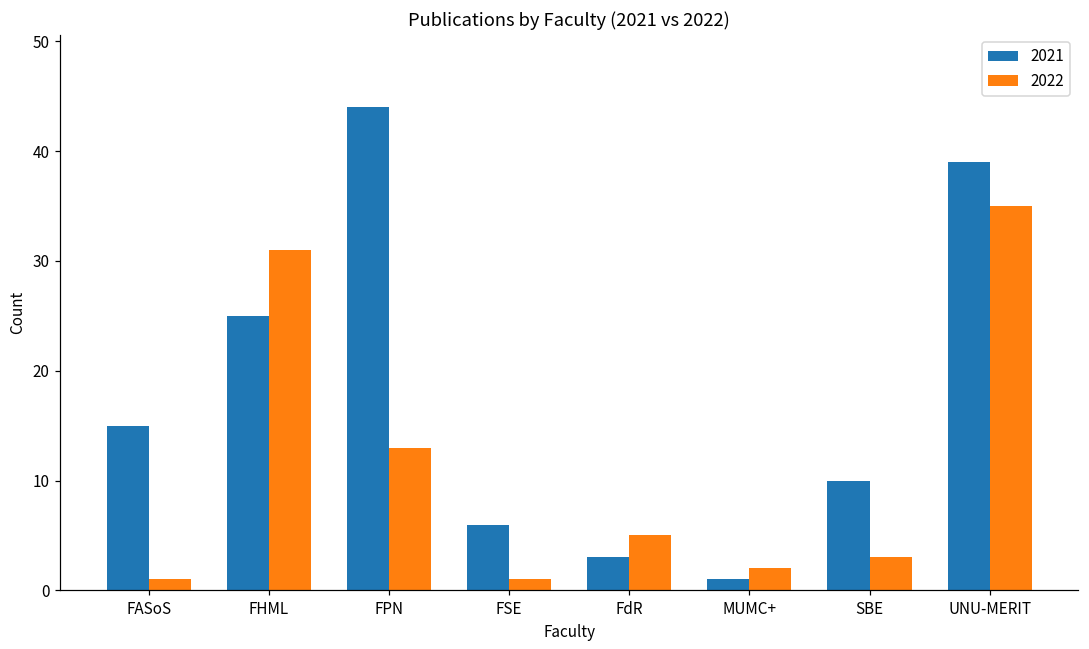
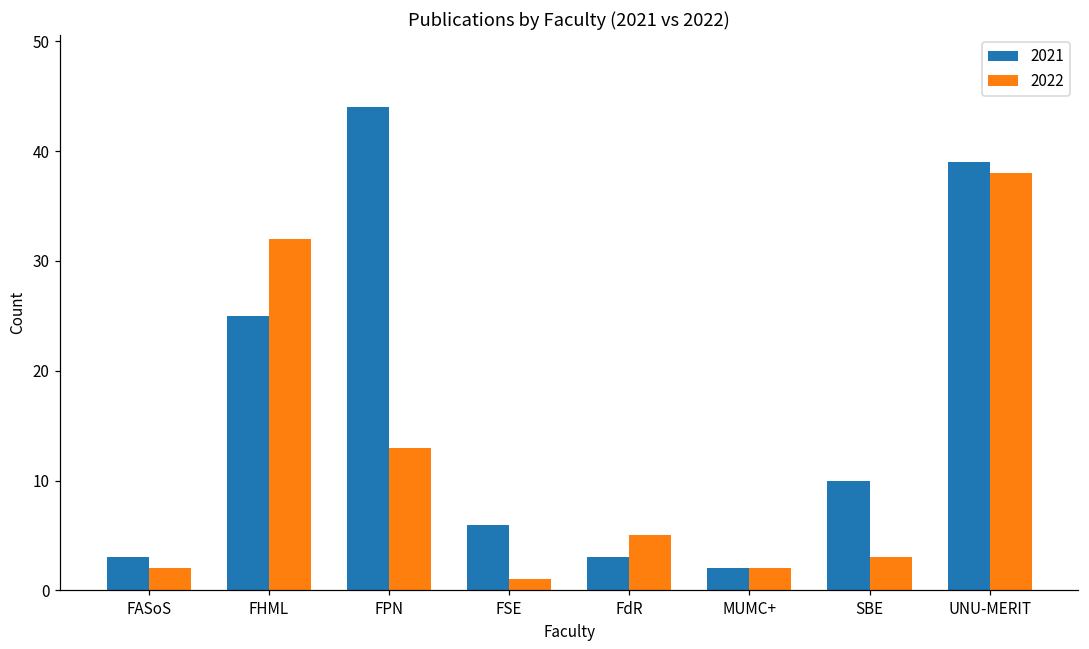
2021, FASoS: 15 -> 3
2022, FASoS: 1 -> 2
2022, FHML: 31 -> 32
2021, MUMC+: 1 -> 2
2022, UNU-MERIT: 35 -> 38
